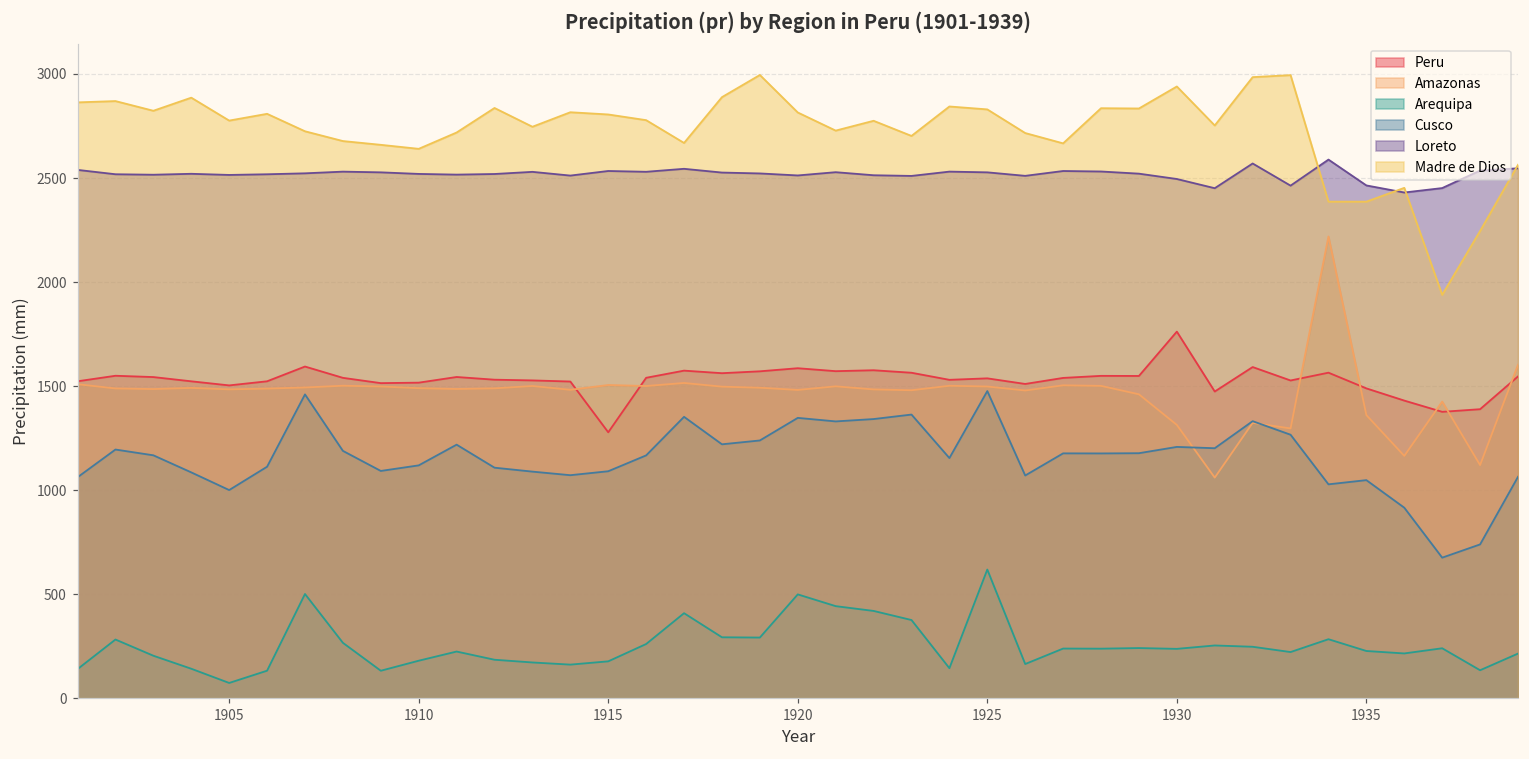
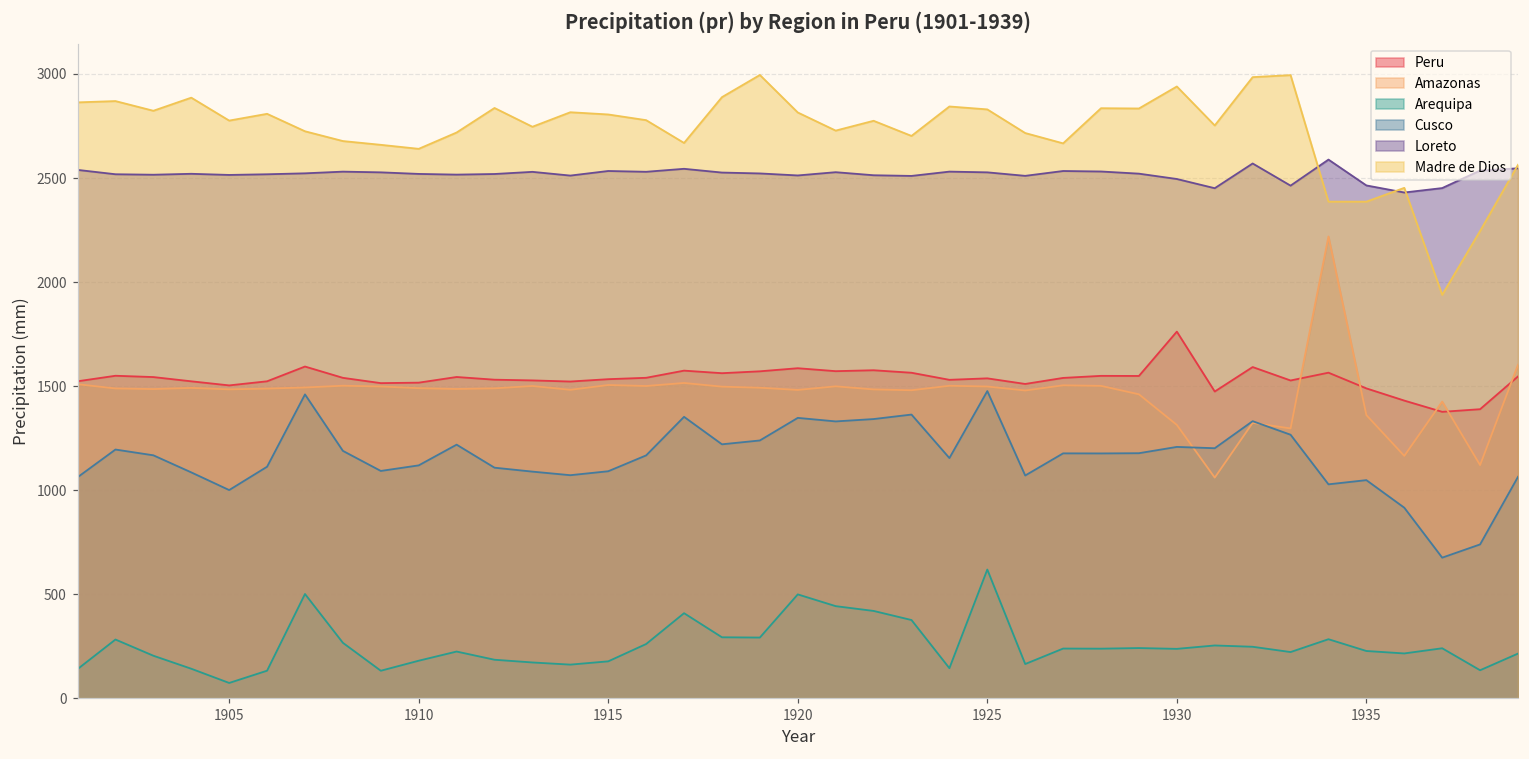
Peru, 1915: 1280 -> 1530
